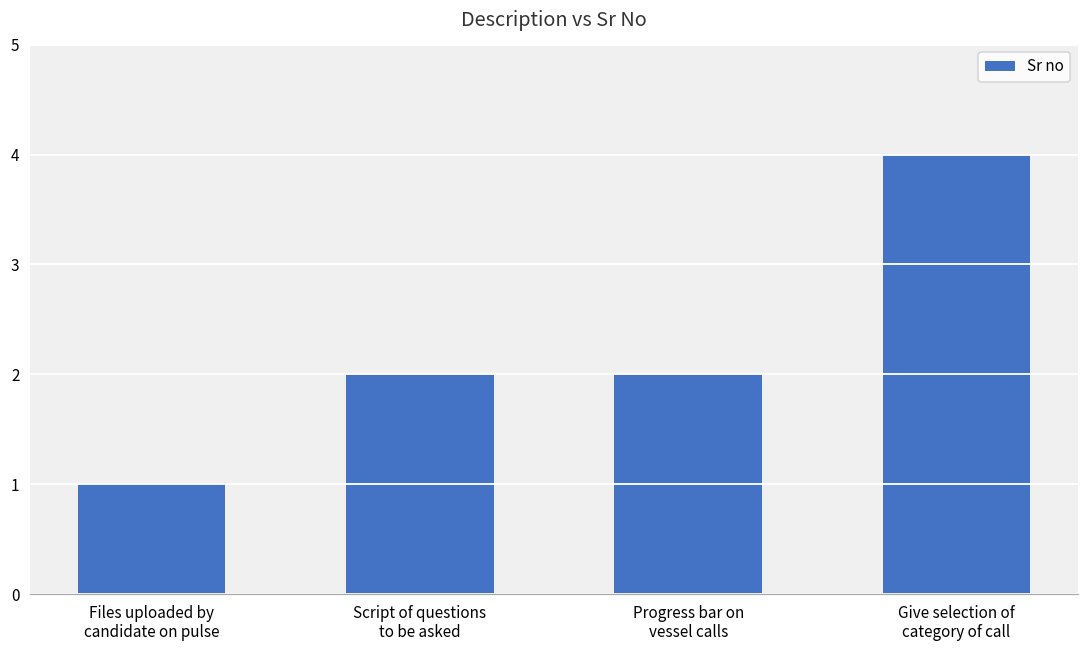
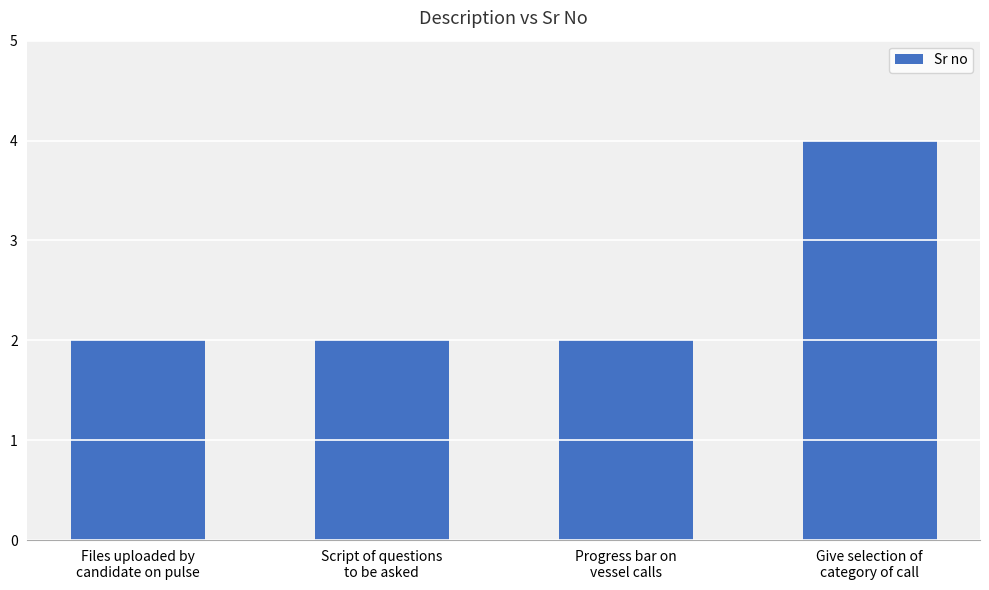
Files uploaded by candidate on pulse: 1 -> 2
